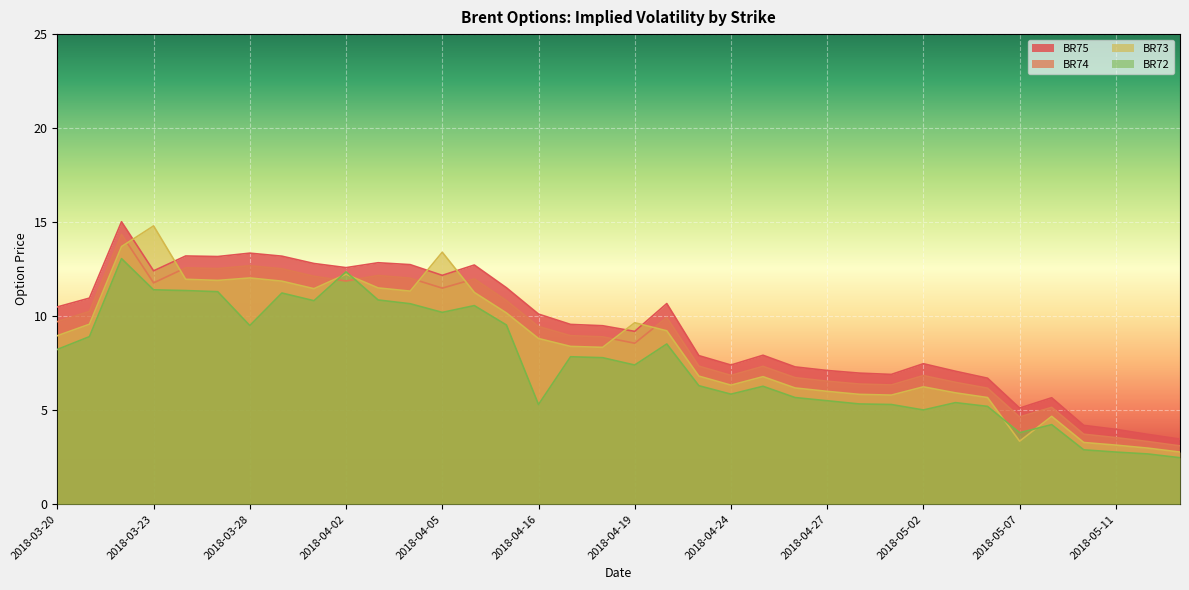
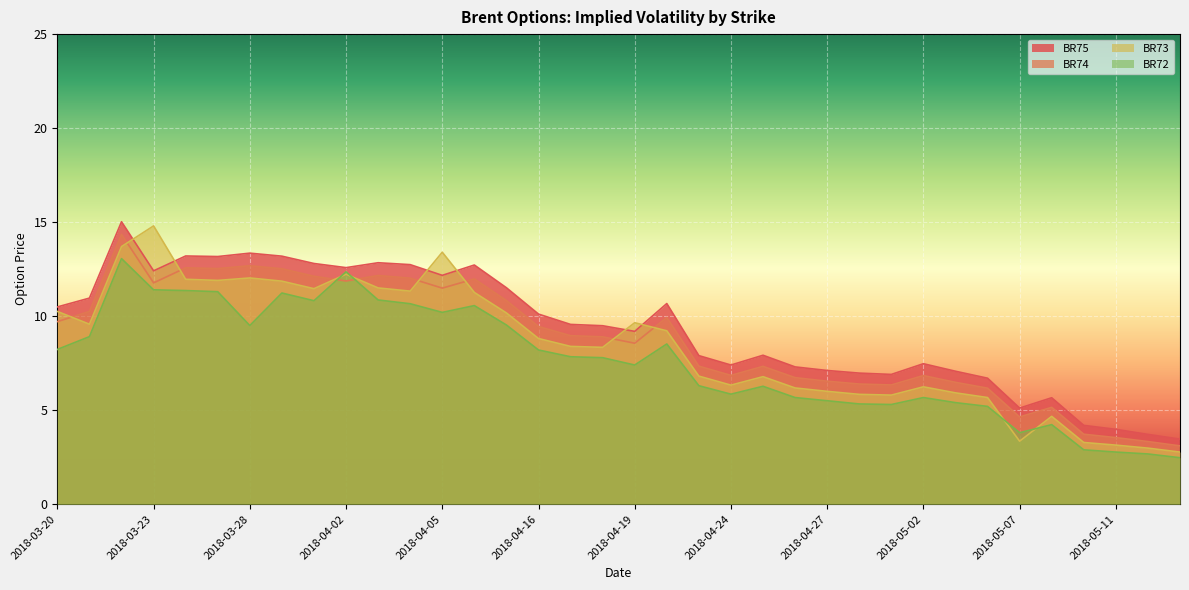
BR73, 2018-03-20: 9.0 -> 10.3
BR72, 2018-04-16: 5.3 -> 8.2
BR72, 2018-05-02: 5.0 -> 5.7
